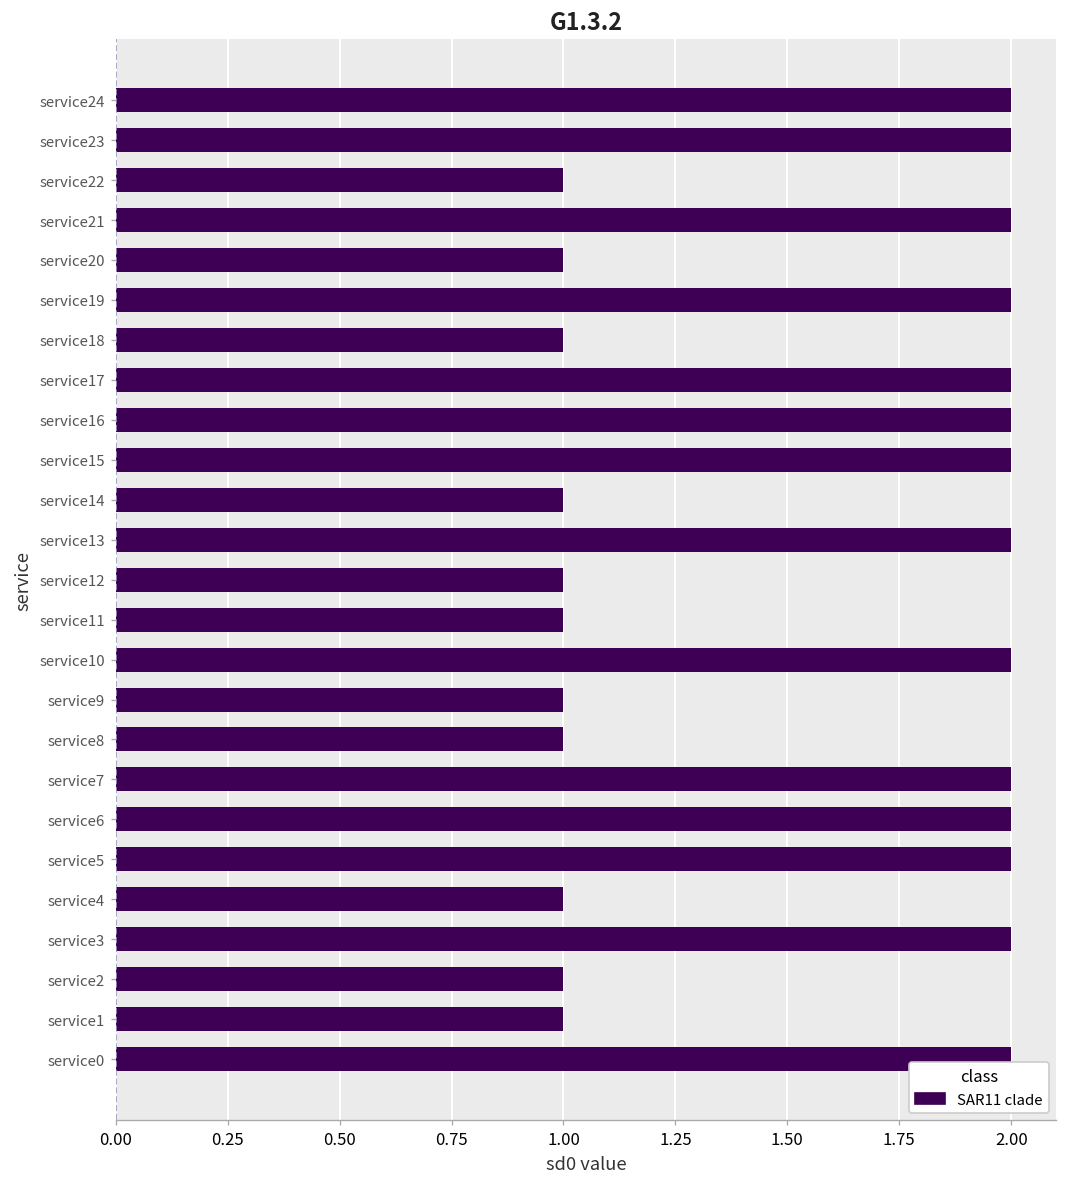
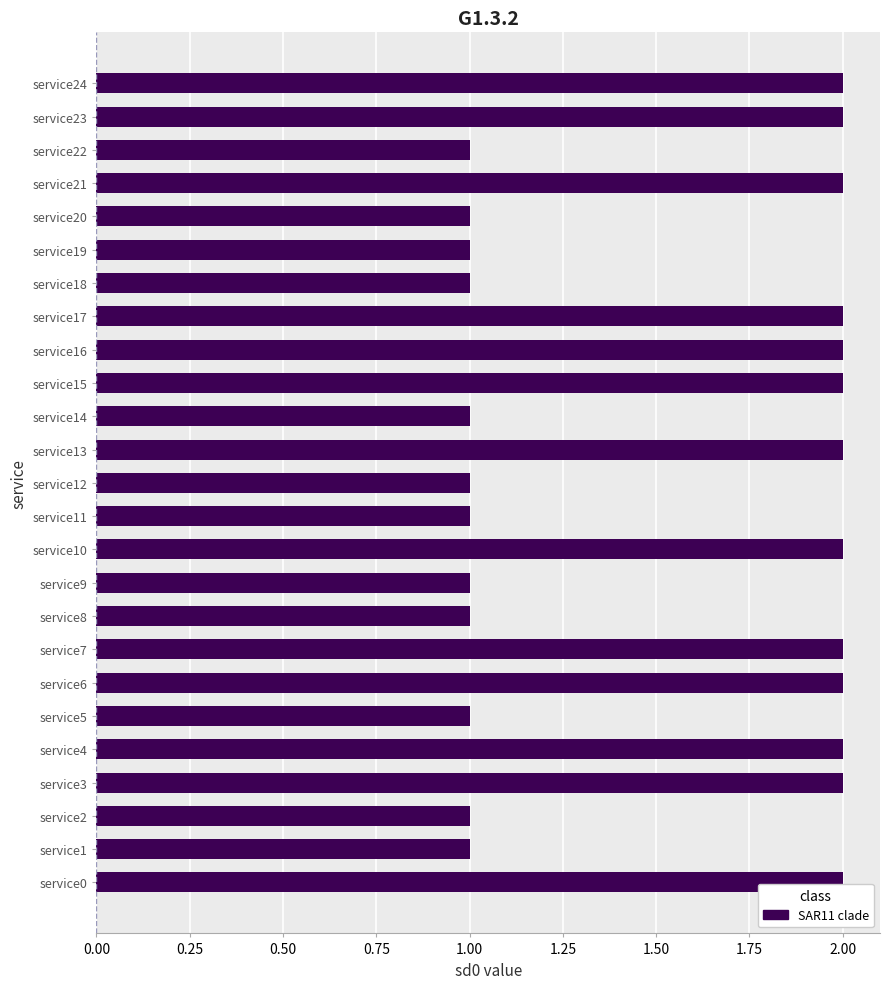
service19: 2 -> 1
service5: 2 -> 1
service4: 1 -> 2
